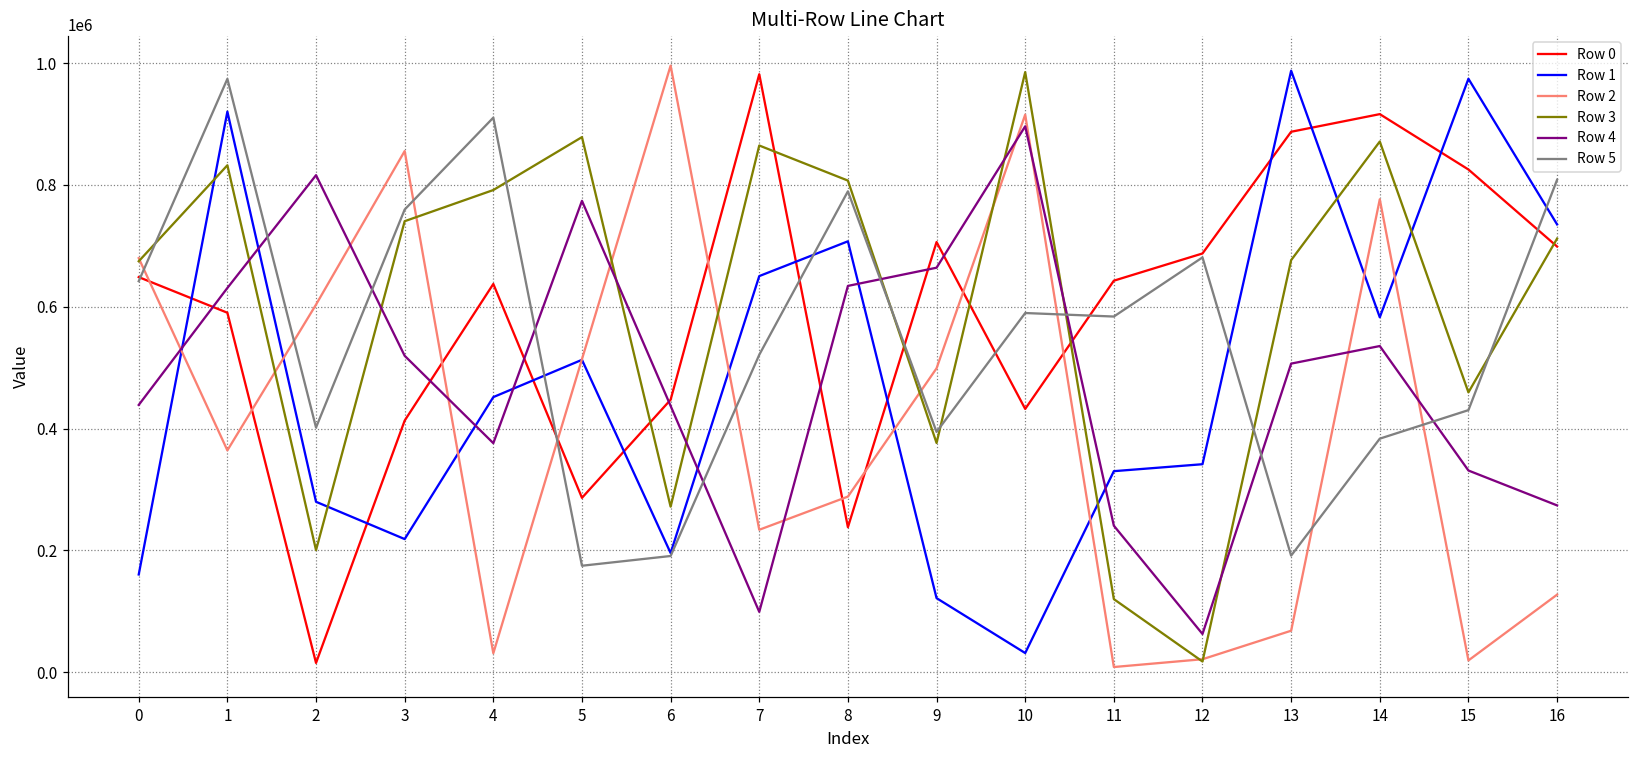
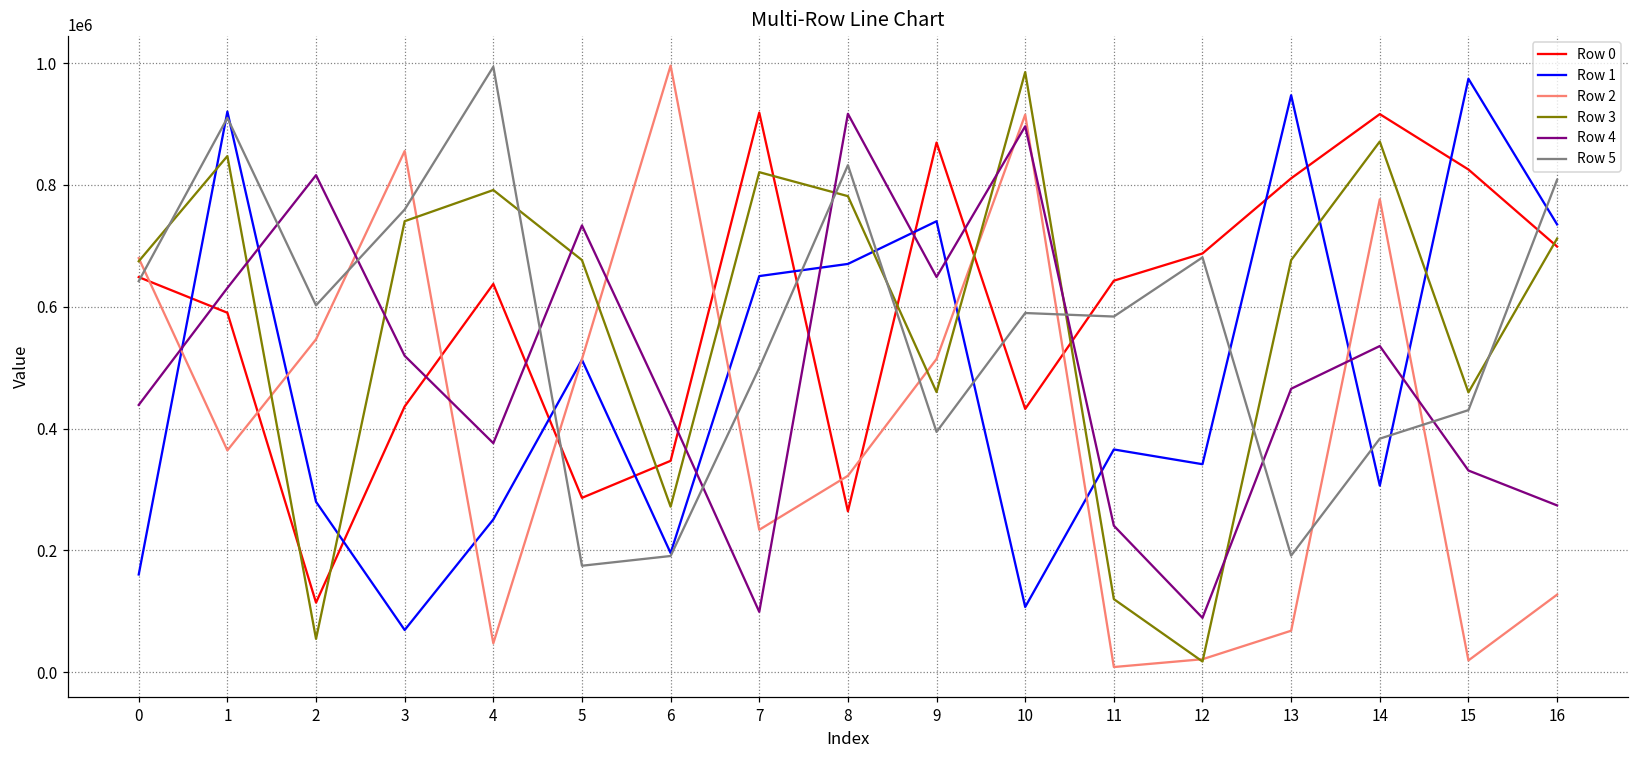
Row 3, 1: 830000 -> 850000
Row 5, 1: 970000 -> 910000
Row 0, 2: 10000 -> 110000
Row 2, 2: 600000 -> 550000
Row 3, 2: 200000 -> 50000
Row 5, 2: 400000 -> 600000
Row 0, 3: 410000 -> 440000
Row 1, 3: 220000 -> 70000
Row 1, 4: 450000 -> 250000
Row 2, 4: 30000 -> 50000
Row 5, 4: 910000 -> 990000
Row 3, 5: 880000 -> 680000
Row 4, 5: 770000 -> 730000
Row 0, 6: 450000 -> 350000
Row 4, 6: 440000 -> 420000
Row 0, 7: 980000 -> 920000
Row 3, 7: 860000 -> 820000
Row 5, 7: 520000 -> 500000
Row 0, 8: 240000 -> 260000
Row 1, 8: 710000 -> 670000
Row 2, 8: 290000 -> 320000
Row 3, 8: 810000 -> 780000
Row 4, 8: 630000 -> 920000
Row 5, 8: 790000 -> 830000
Row 0, 9: 710000 -> 870000
Row 1, 9: 120000 -> 740000
Row 2, 9: 500000 -> 510000
Row 3, 9: 380000 -> 460000
Row 4, 9: 660000 -> 650000
Row 1, 10: 30000 -> 110000
Row 1, 11: 330000 -> 370000
Row 4, 12: 60000 -> 90000
Row 0, 13: 890000 -> 810000
Row 1, 13: 990000 -> 950000
Row 4, 13: 510000 -> 470000
Row 1, 14: 580000 -> 310000
